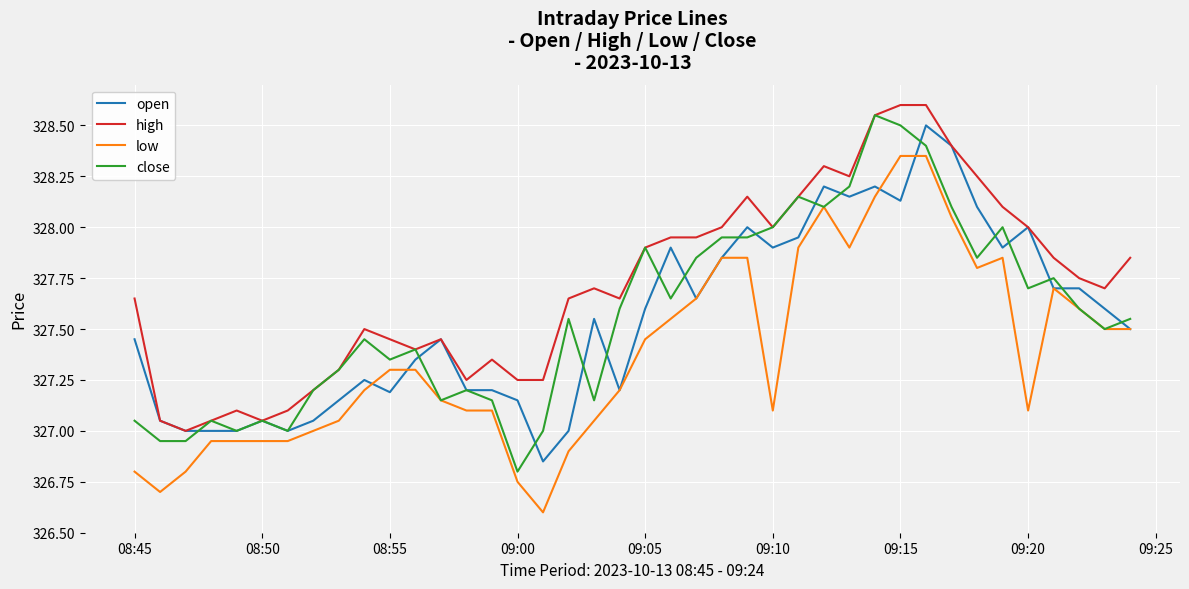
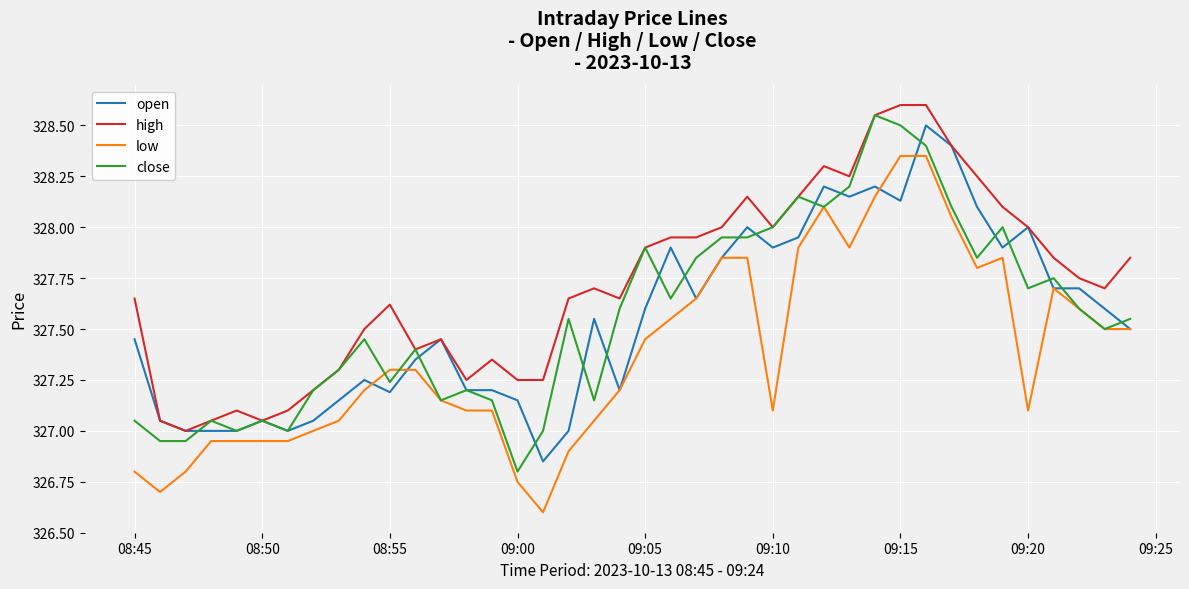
high, 08:55: 327.45 -> 327.62
close, 08:55: 327.35 -> 327.24
